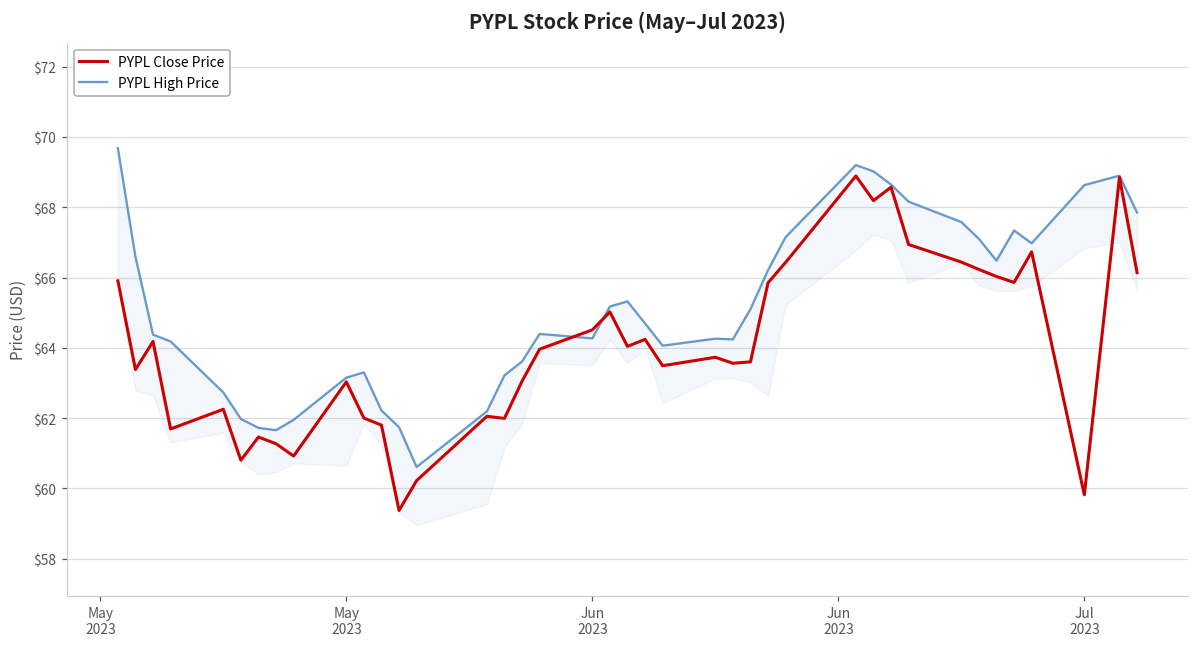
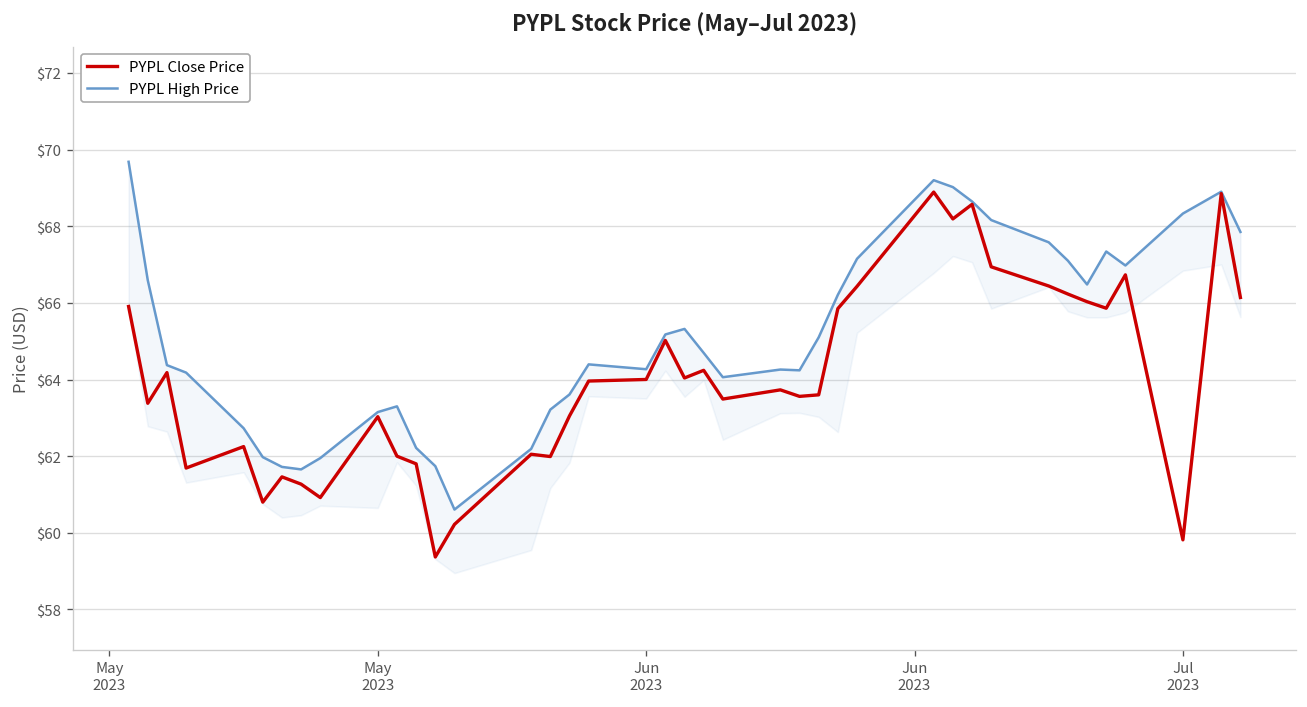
PYPL Close Price, Jun 2023: $64.5 -> $64.0
PYPL High Price, Jul 2023: $68.6 -> $68.3
